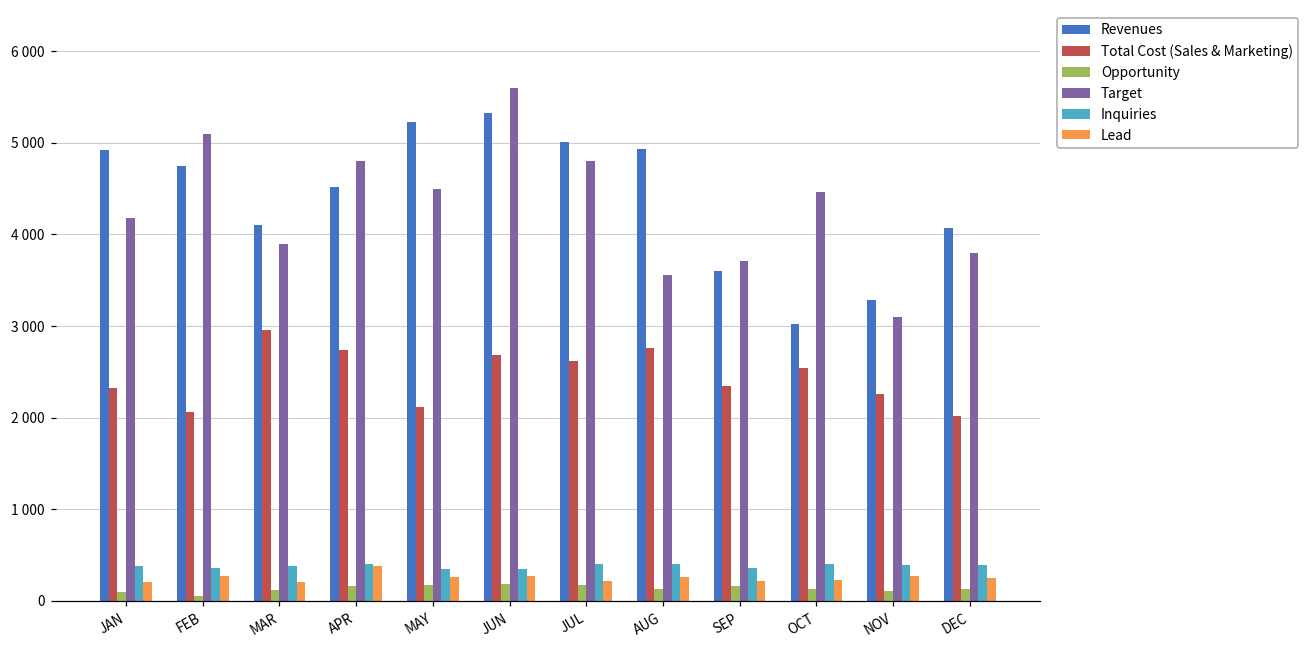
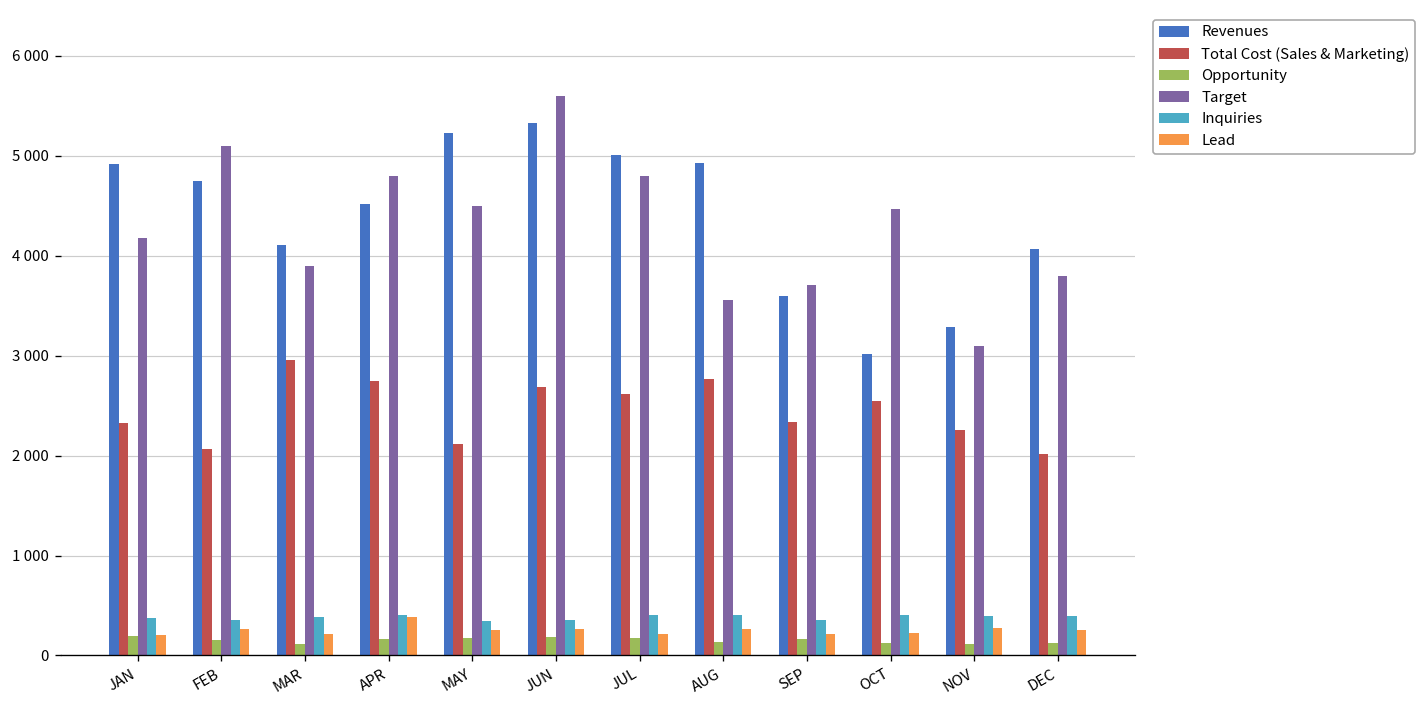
Opportunity, JAN: 100 -> 200
Opportunity, FEB: 0 -> 200
